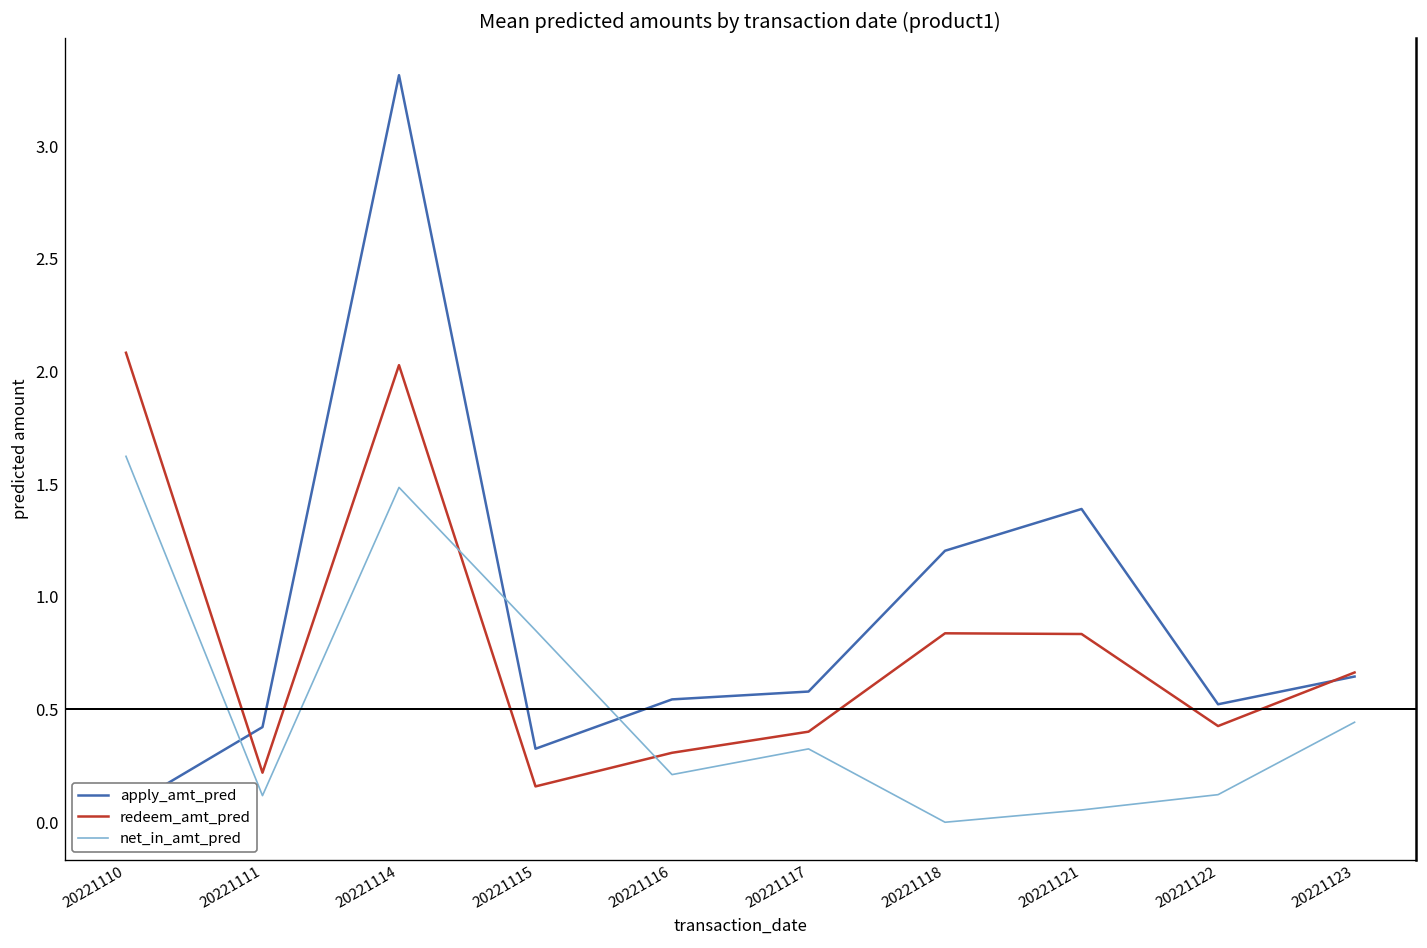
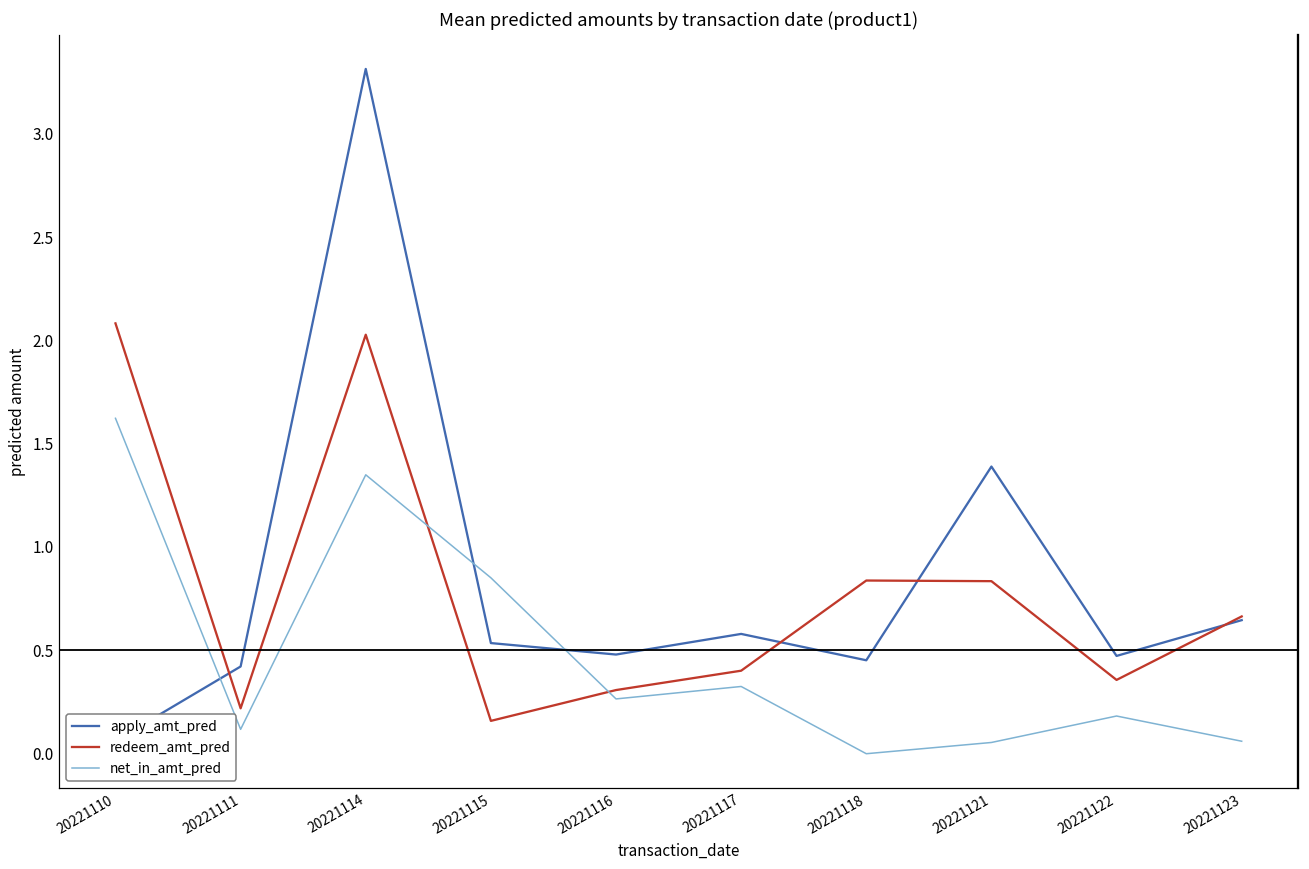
net_in_amt_pred, 20221114: 1.49 -> 1.35
apply_amt_pred, 20221115: 0.33 -> 0.53
apply_amt_pred, 20221116: 0.54 -> 0.48
net_in_amt_pred, 20221116: 0.21 -> 0.26
apply_amt_pred, 20221118: 1.20 -> 0.45
apply_amt_pred, 20221122: 0.52 -> 0.47
redeem_amt_pred, 20221122: 0.43 -> 0.36
net_in_amt_pred, 20221122: 0.12 -> 0.18
net_in_amt_pred, 20221123: 0.44 -> 0.06
